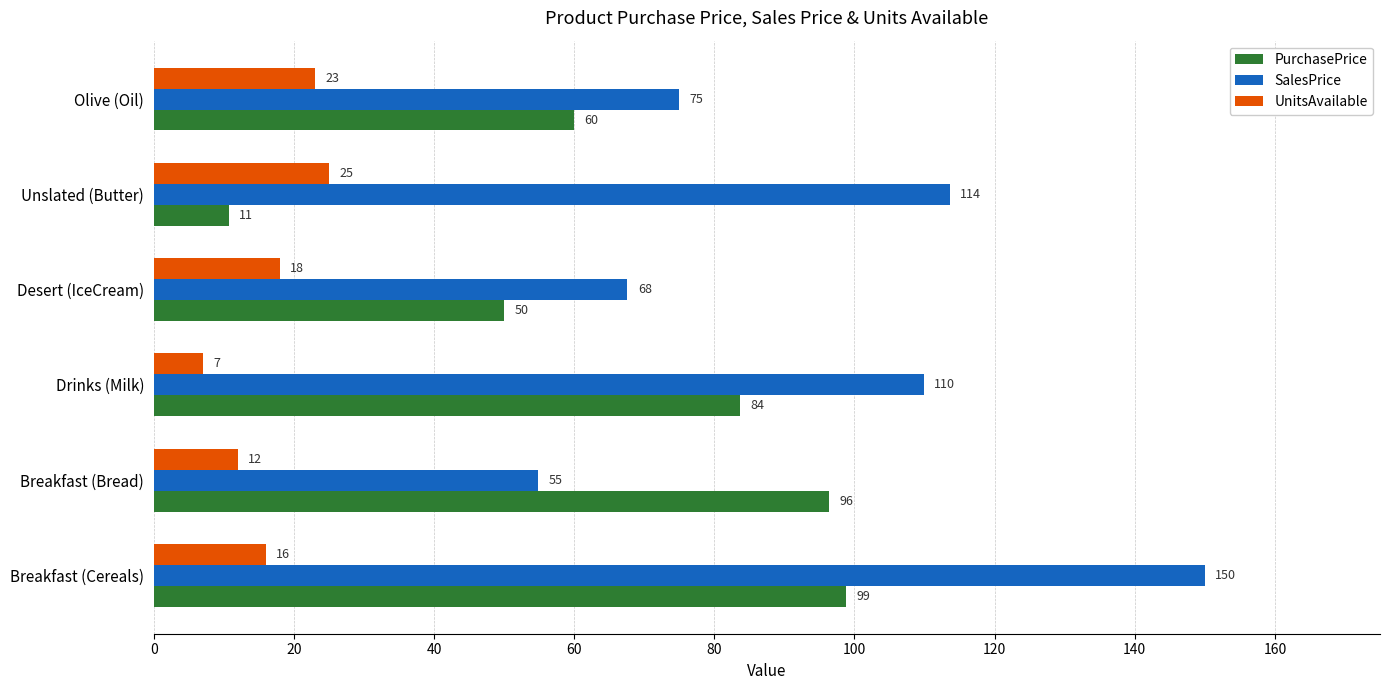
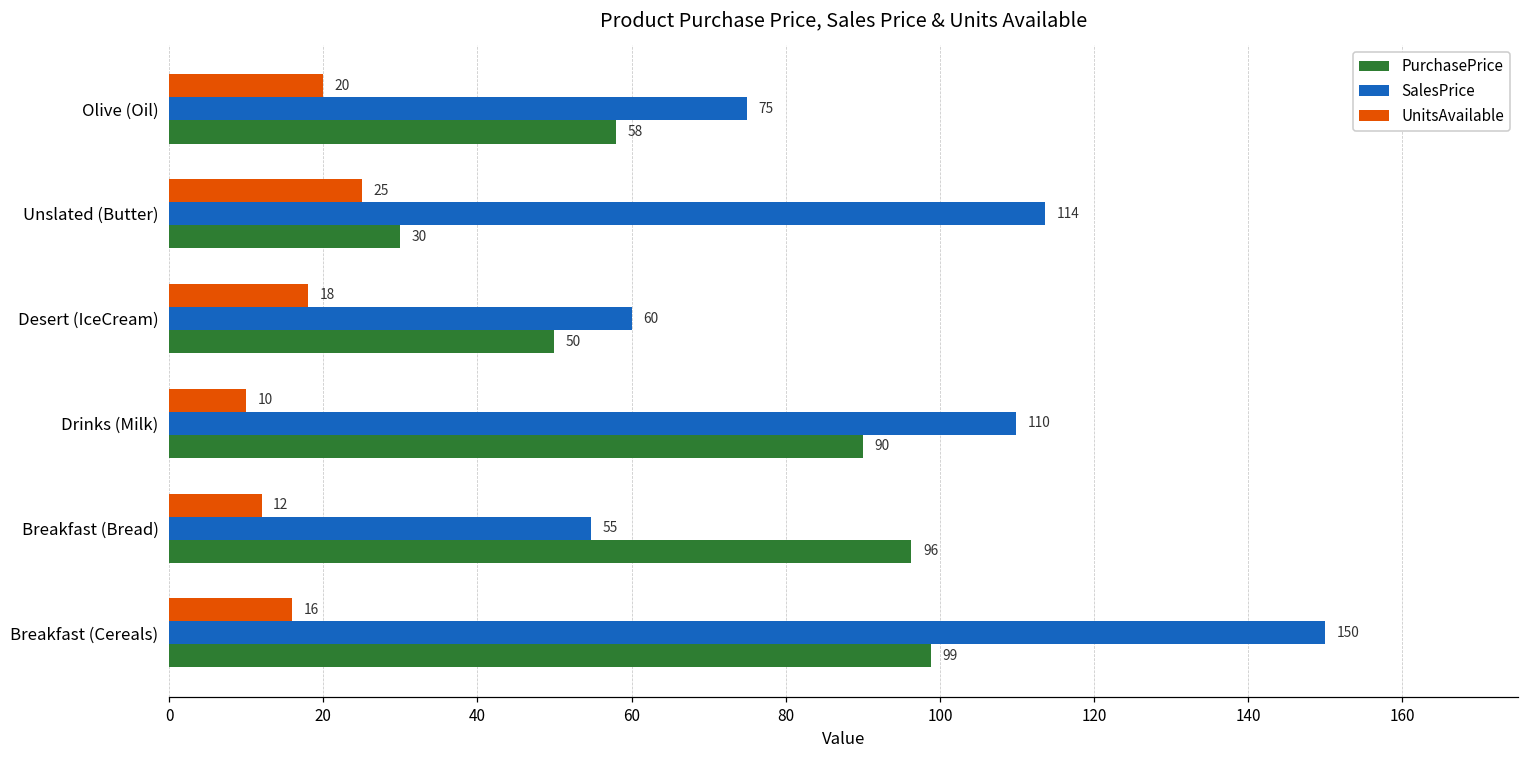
UnitsAvailable, Olive (Oil): 23 -> 20
PurchasePrice, Olive (Oil): 60 -> 58
PurchasePrice, Unslated (Butter): 11 -> 30
SalesPrice, Desert (IceCream): 68 -> 60
UnitsAvailable, Drinks (Milk): 7 -> 10
PurchasePrice, Drinks (Milk): 84 -> 90
